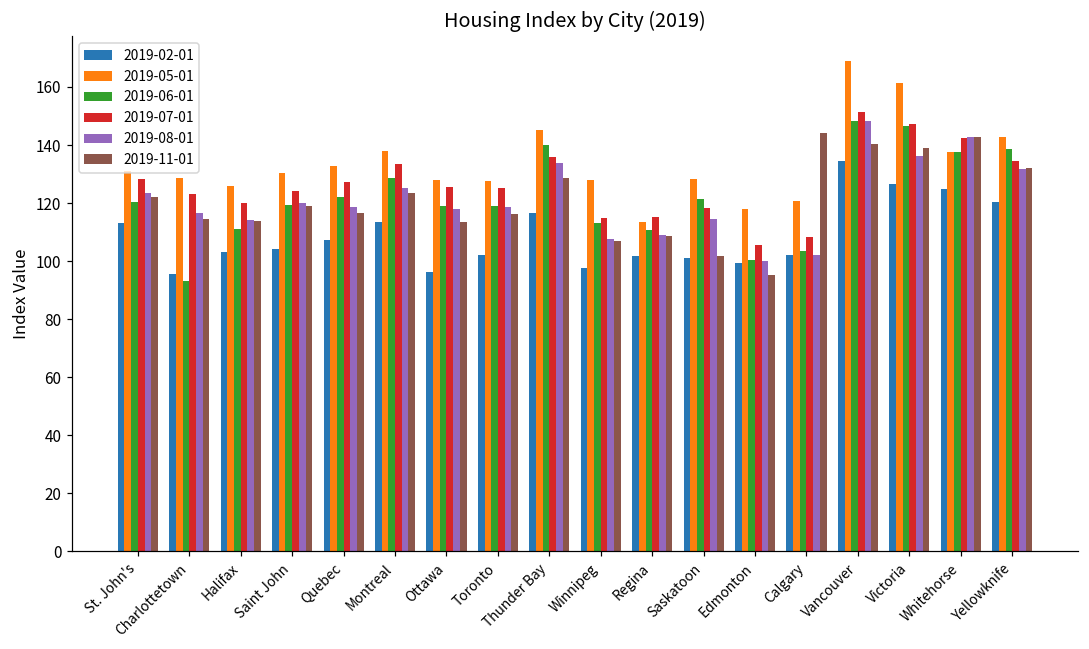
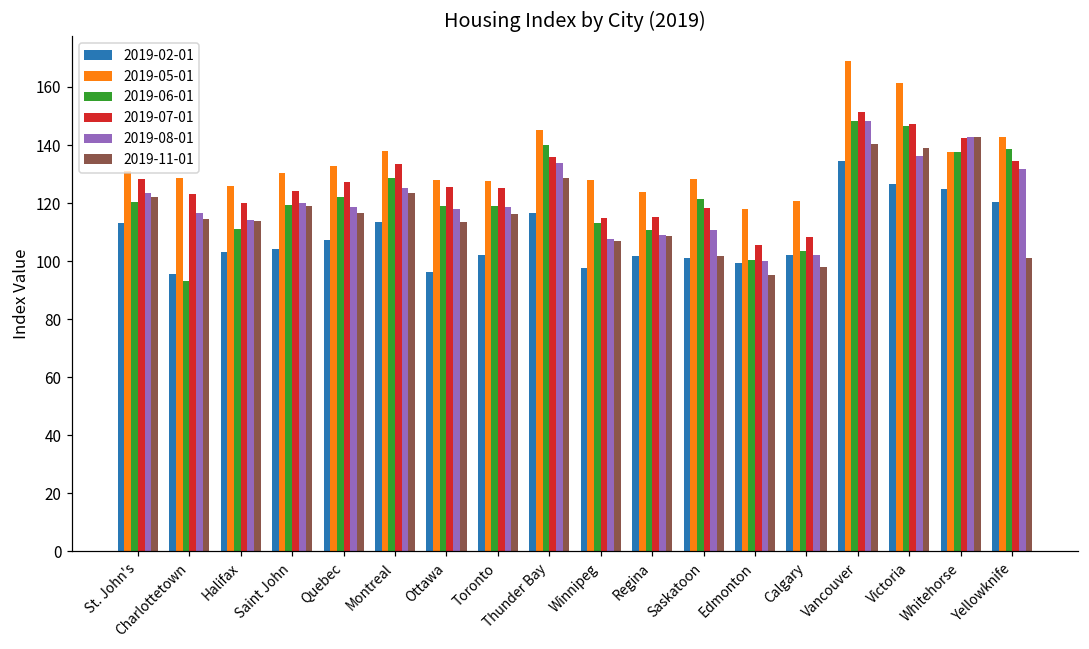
2019-05-01, Regina: 114 -> 124
2019-08-01, Saskatoon: 115 -> 111
2019-11-01, Calgary: 144 -> 98
2019-11-01, Yellowknife: 132 -> 101
